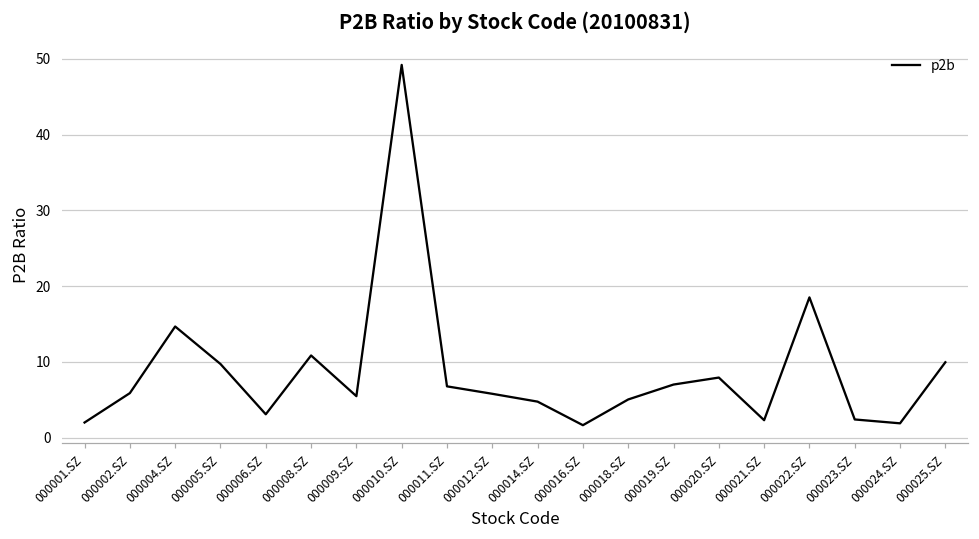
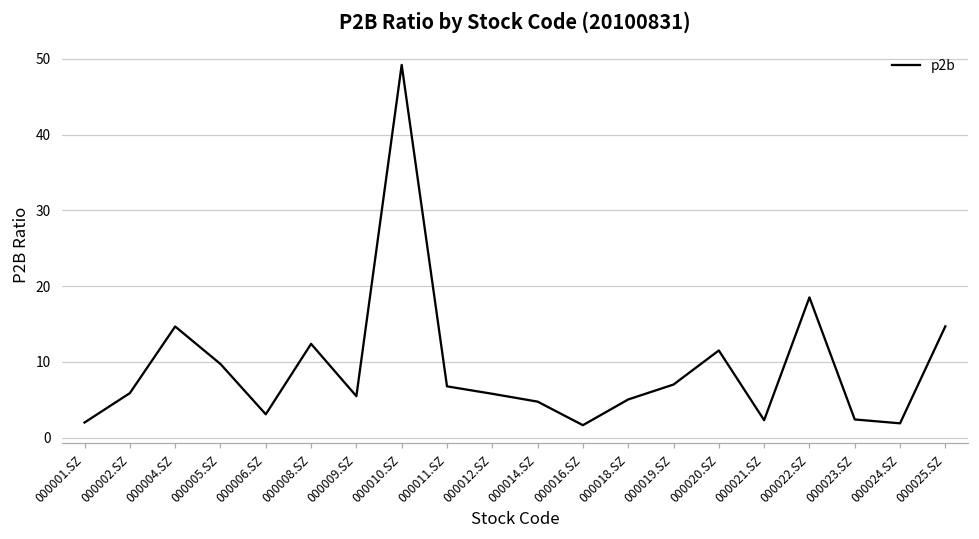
000008.SZ: 11 -> 12
000020.SZ: 8 -> 12
000025.SZ: 10 -> 15
